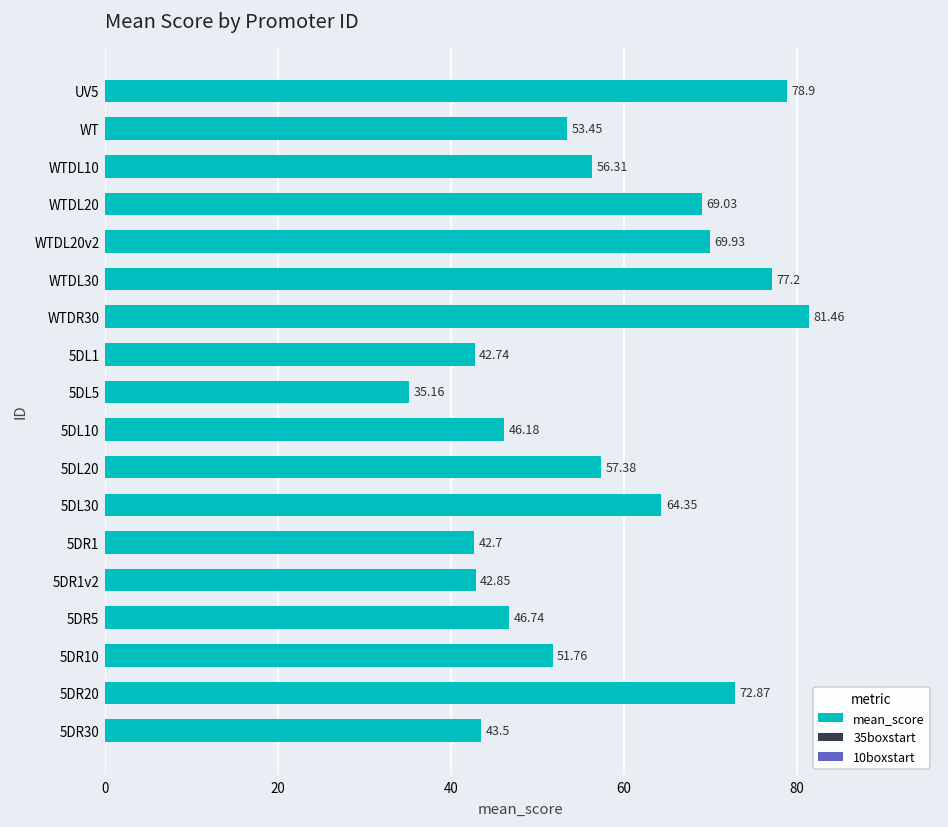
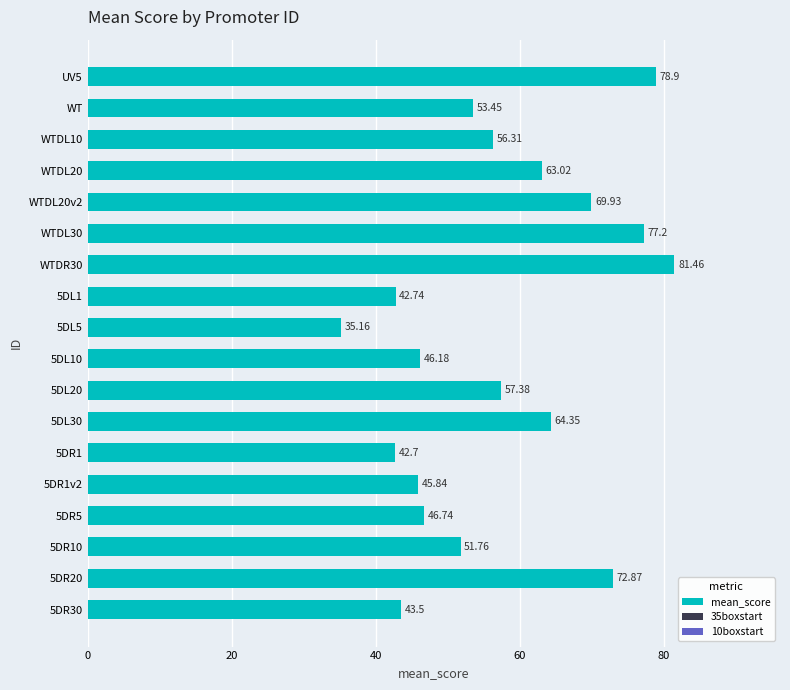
WTDL20: 69.03 -> 63.02
5DR1v2: 42.85 -> 45.84
